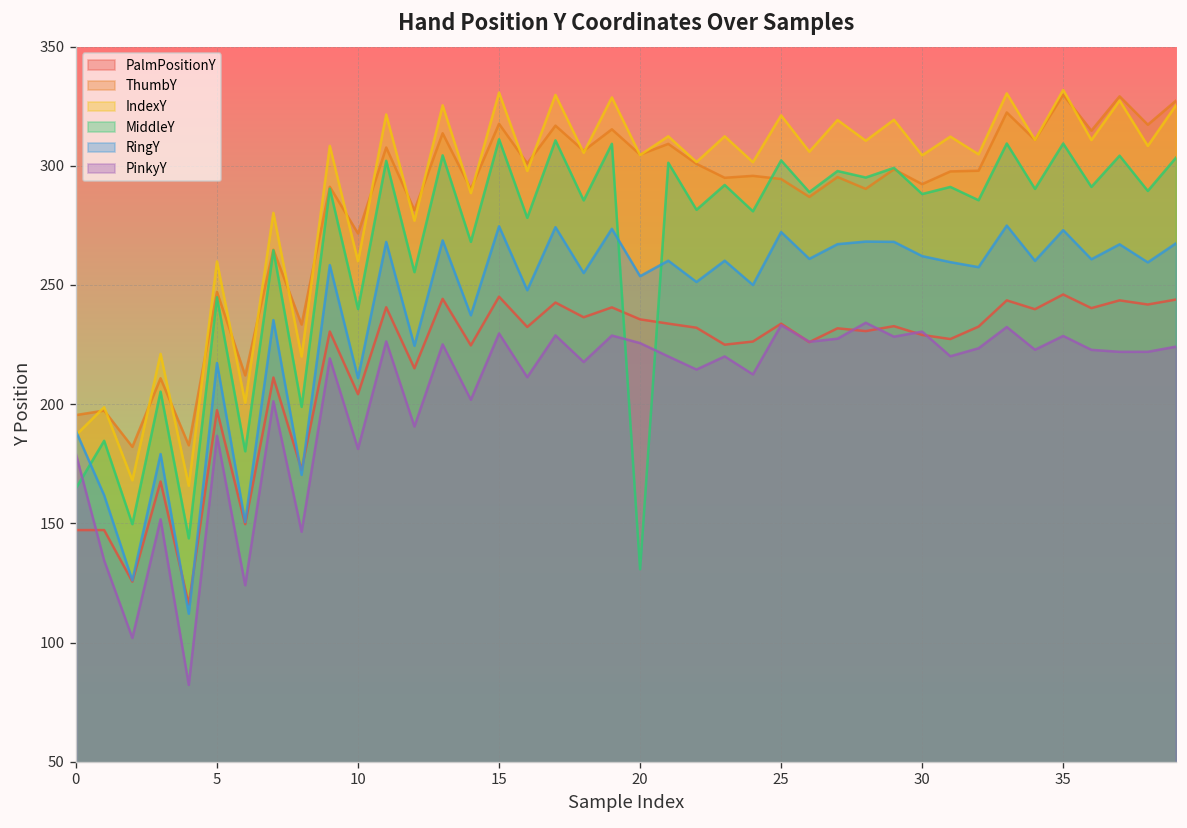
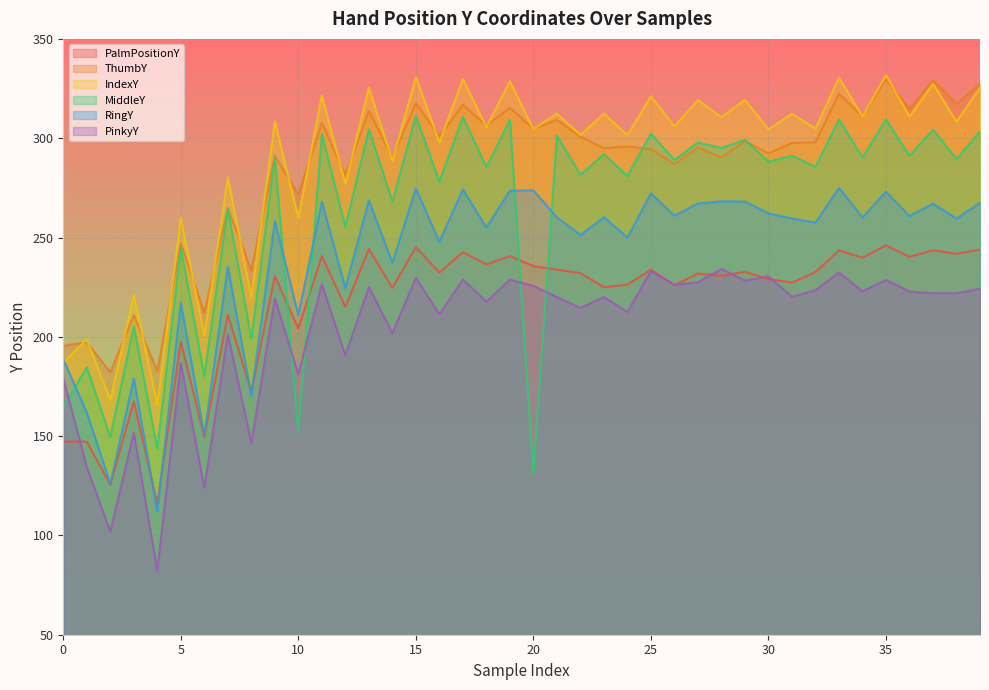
MiddleY, 10: 240 -> 152
RingY, 20: 254 -> 274
